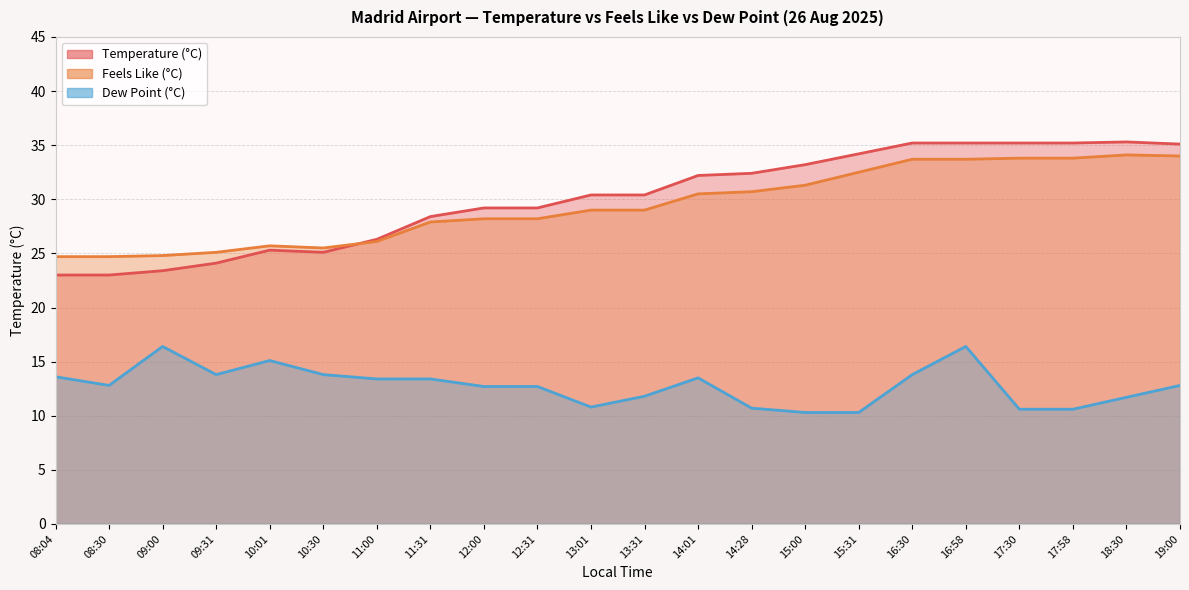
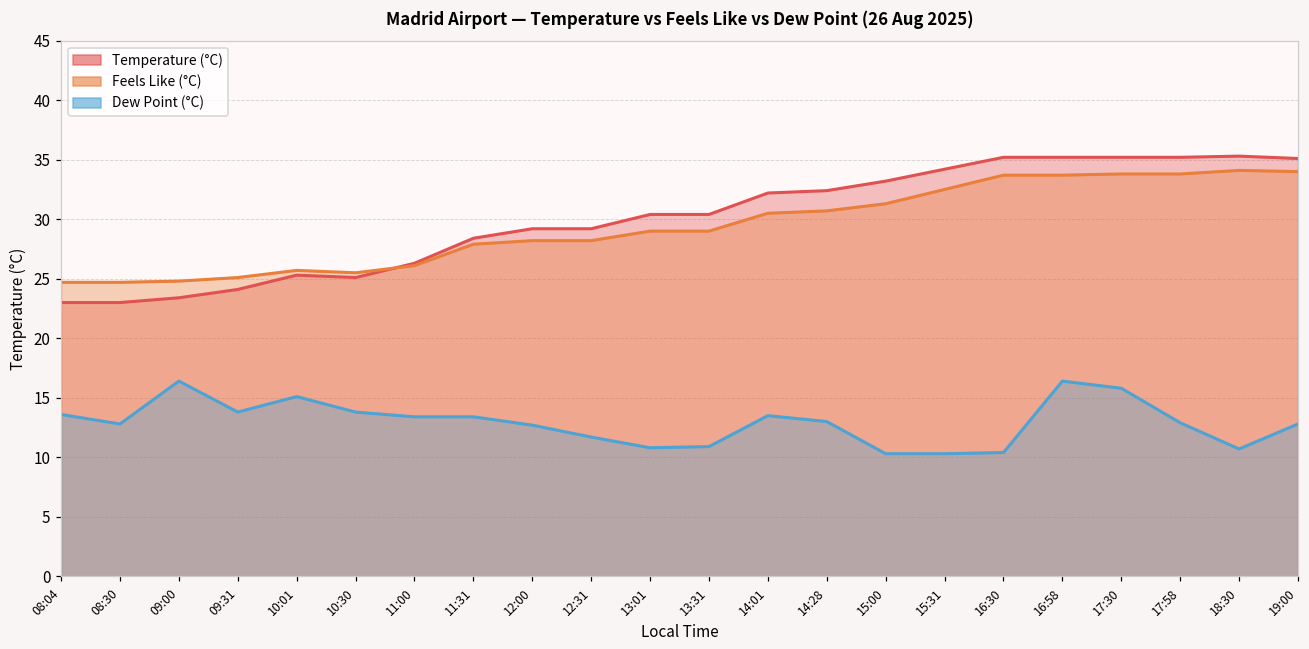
Dew Point (°C), 12:31: 12.7 -> 11.7
Dew Point (°C), 13:31: 11.8 -> 10.9
Dew Point (°C), 14:28: 10.7 -> 13.0
Dew Point (°C), 16:30: 13.8 -> 10.4
Dew Point (°C), 17:30: 10.6 -> 15.8
Dew Point (°C), 17:58: 10.6 -> 12.9
Dew Point (°C), 18:30: 11.7 -> 10.7
